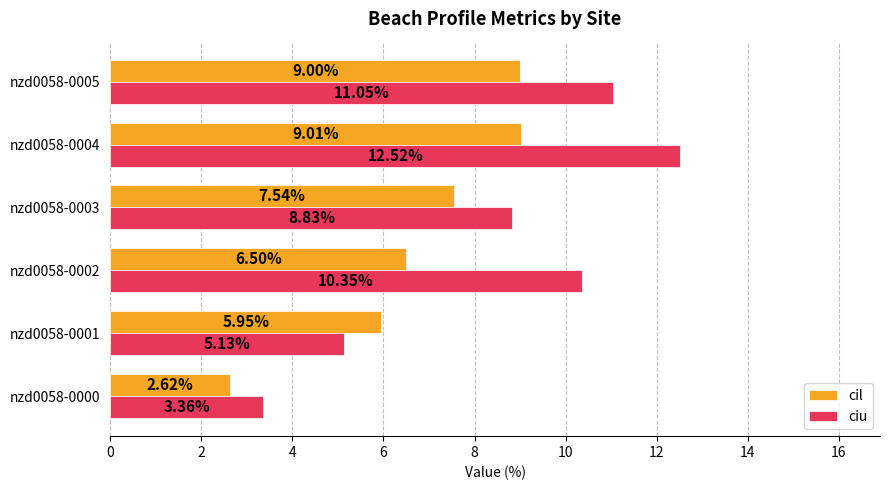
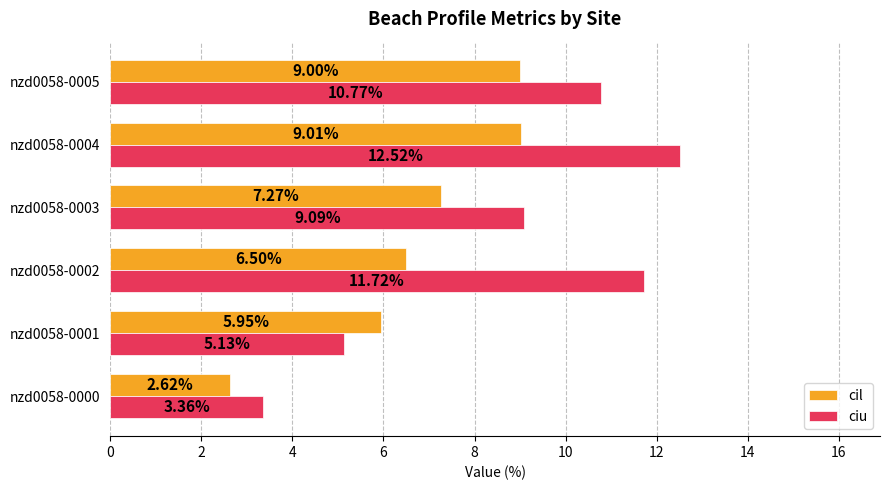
ciu, nzd0058-0005: 11.05% -> 10.77%
cil, nzd0058-0003: 7.54% -> 7.27%
ciu, nzd0058-0003: 8.83% -> 9.09%
ciu, nzd0058-0002: 10.35% -> 11.72%
